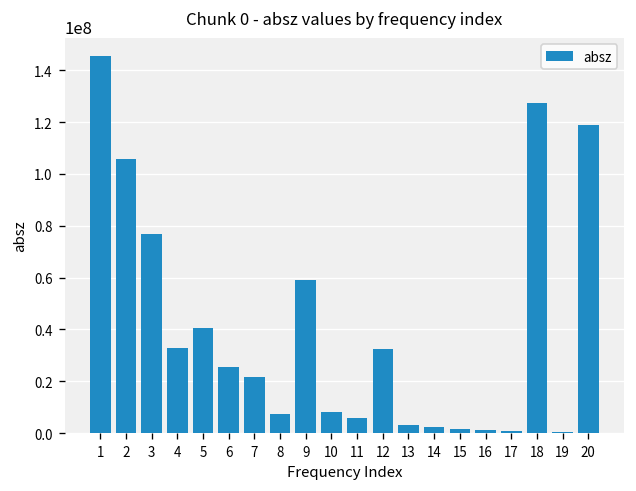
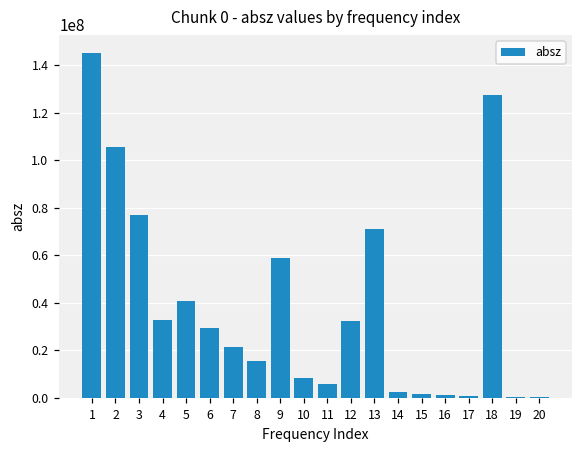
6: 25000000 -> 30000000
8: 7000000 -> 16000000
13: 3000000 -> 71000000
20: 119000000 -> 0
